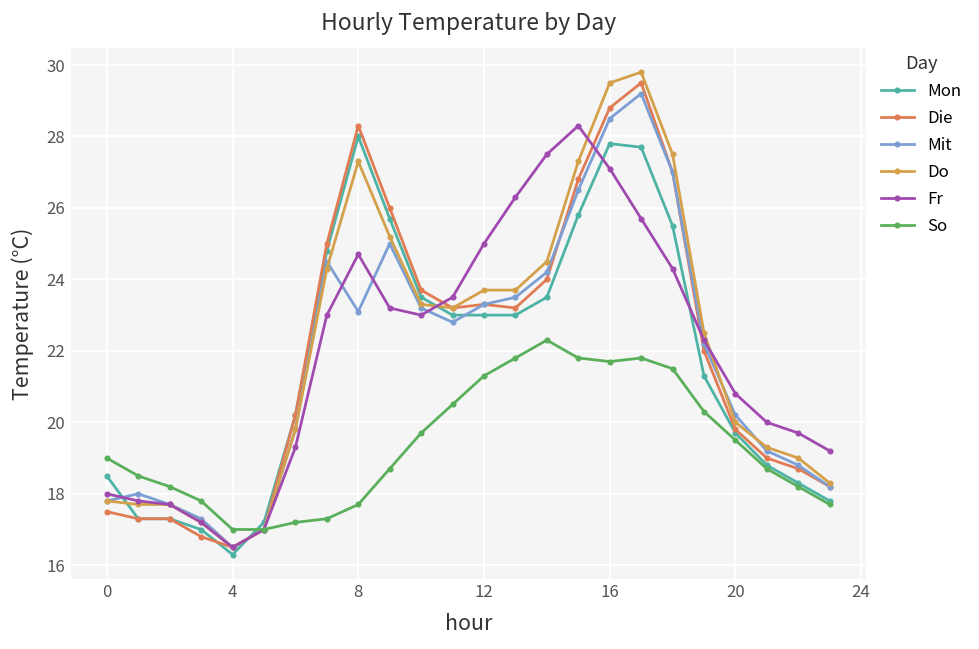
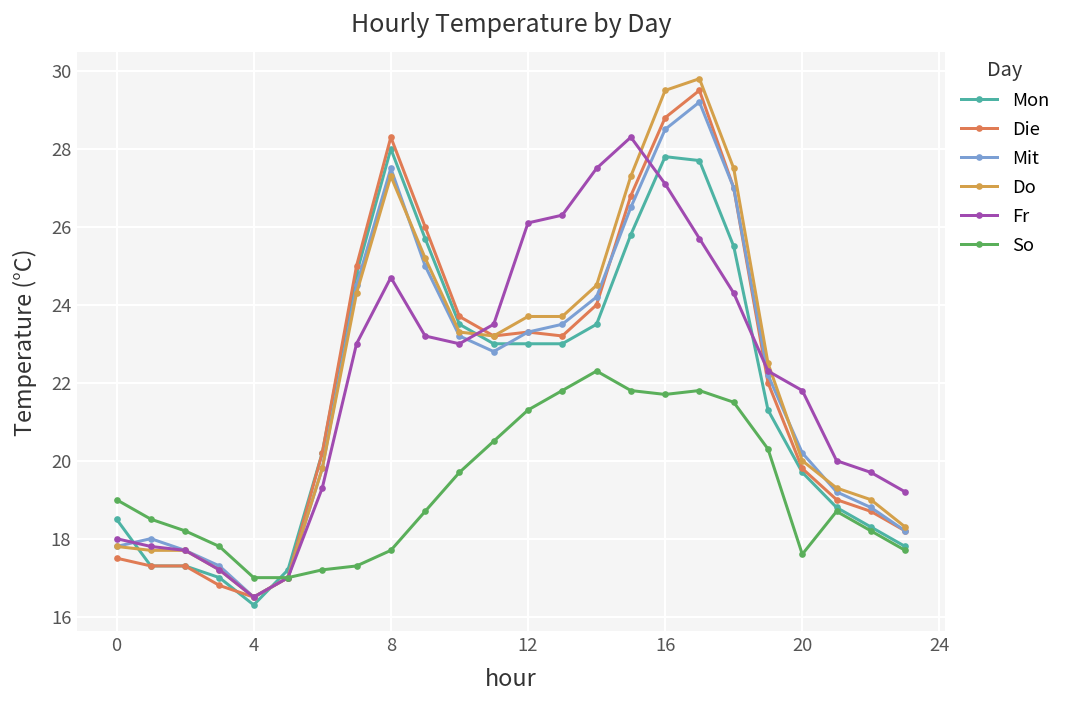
Mit, 8: 23.1 -> 27.5
Fr, 12: 25.0 -> 26.1
Fr, 20: 20.8 -> 21.8
So, 20: 19.5 -> 17.6
